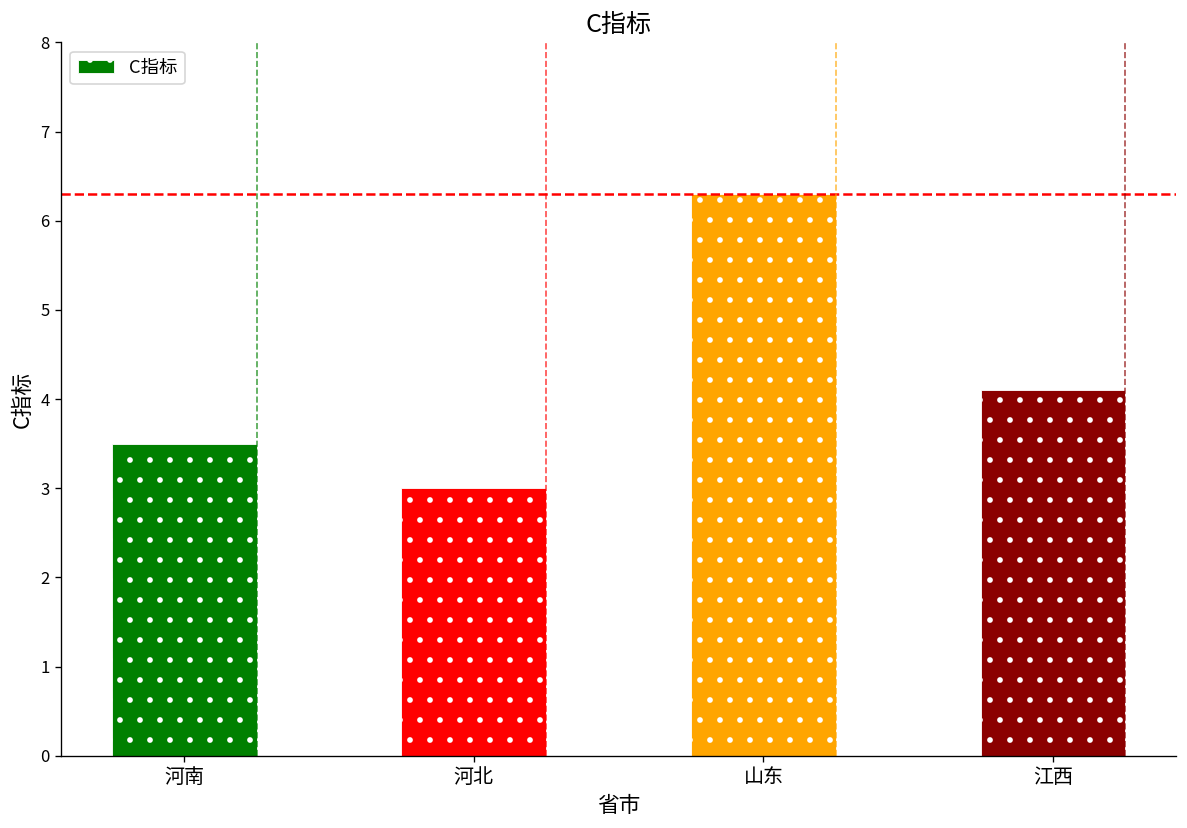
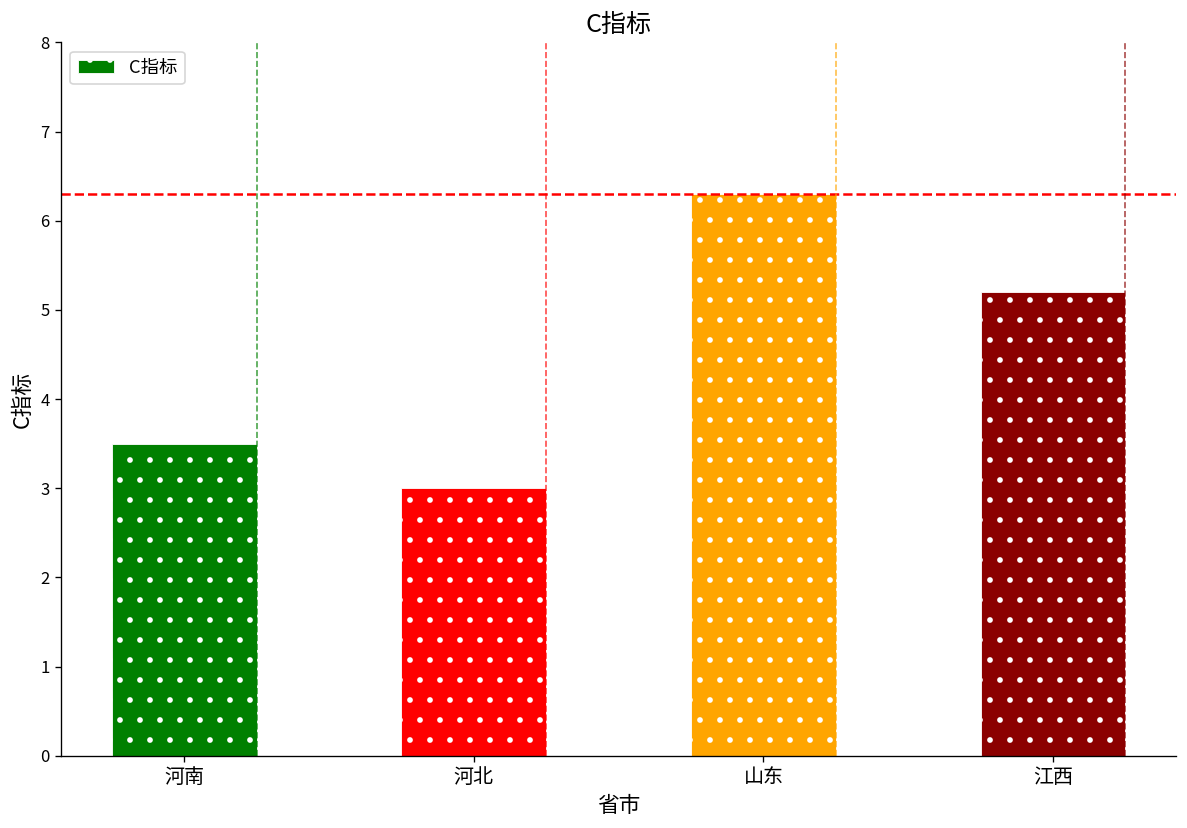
江西: 4.1 -> 5.2
